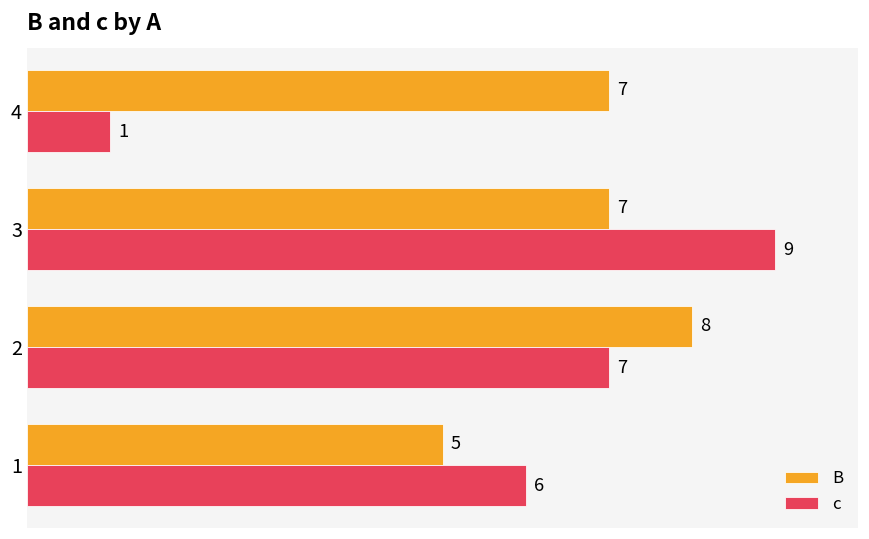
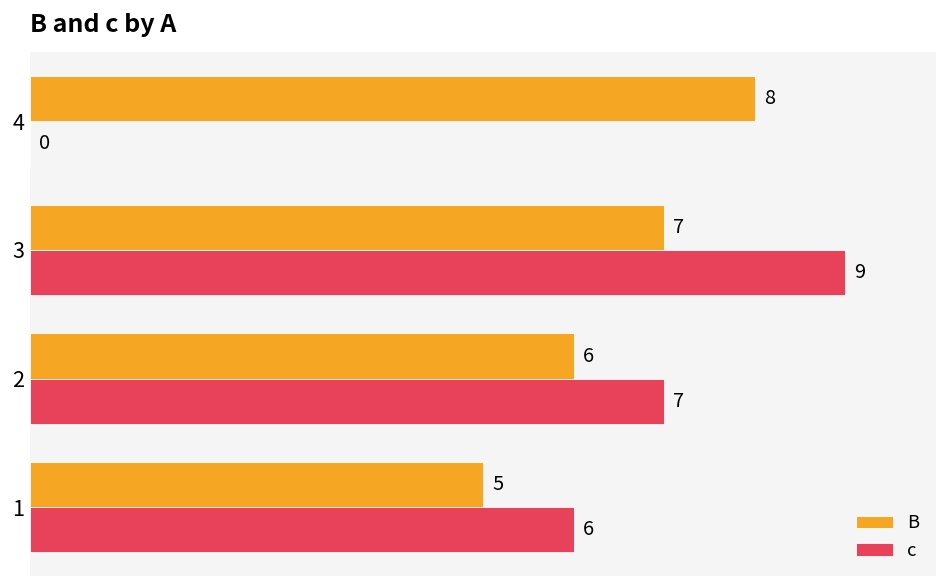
B, 4: 7 -> 8
c, 4: 1 -> 0
B, 2: 8 -> 6
